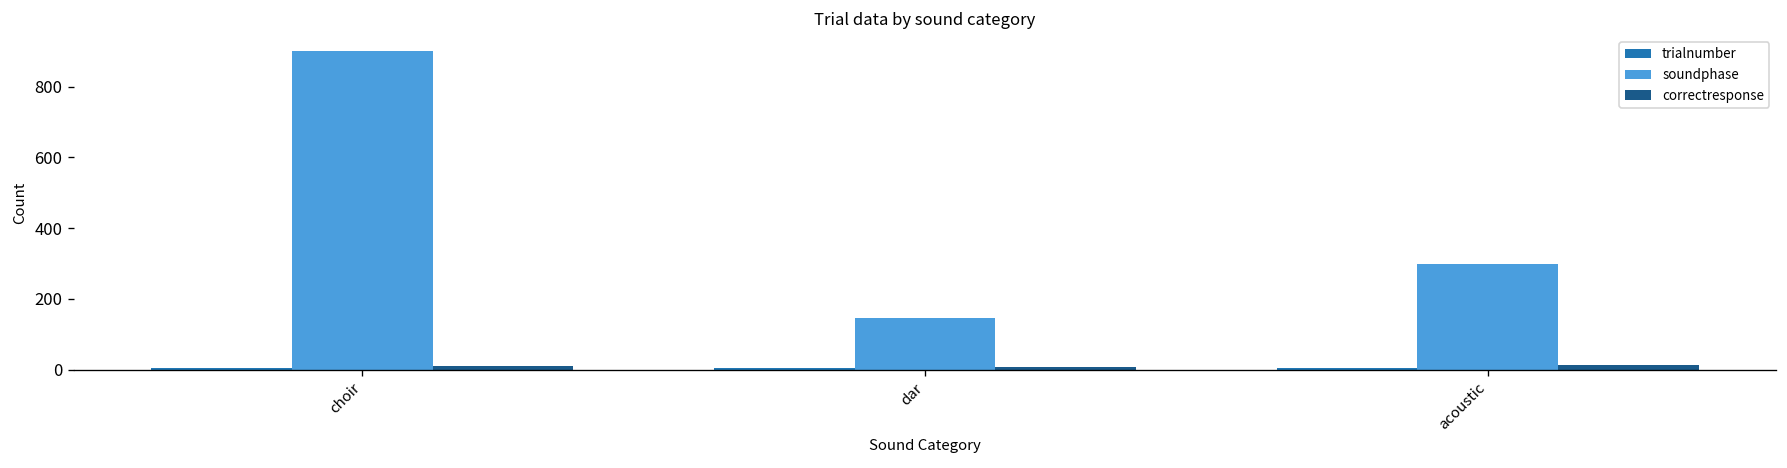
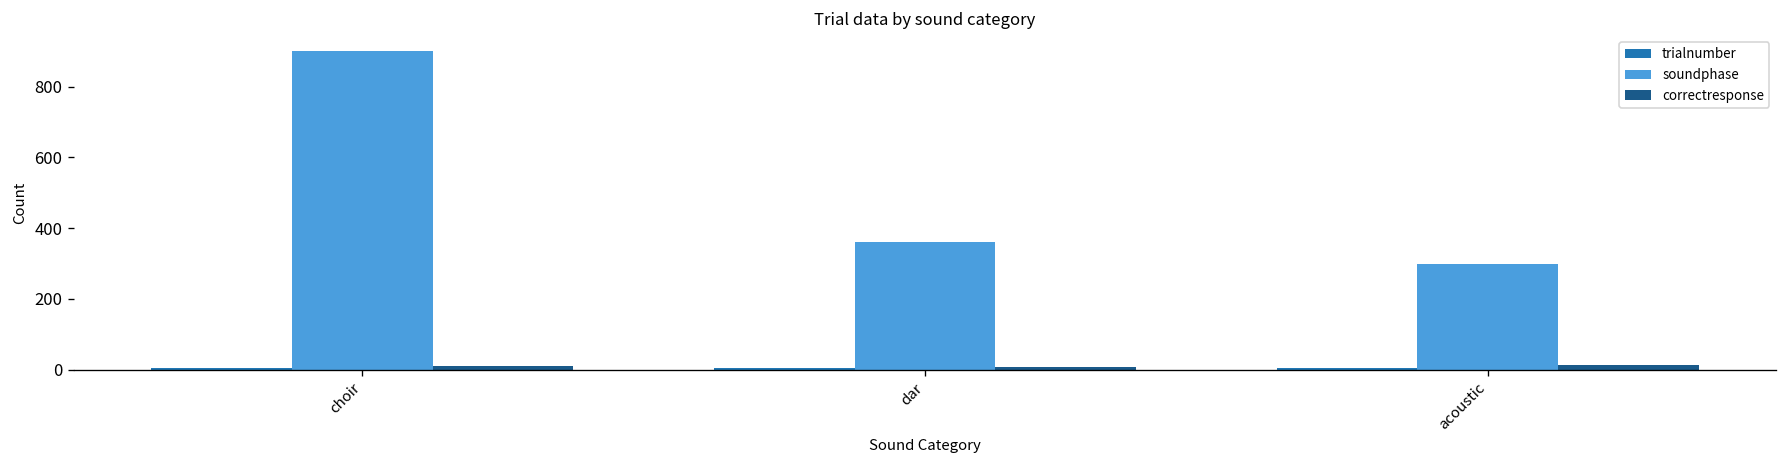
soundphase, dar: 150 -> 360
